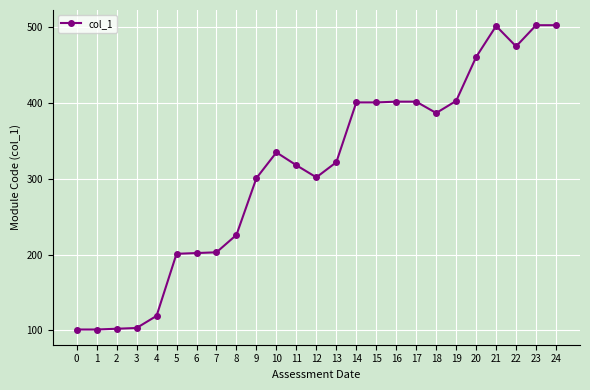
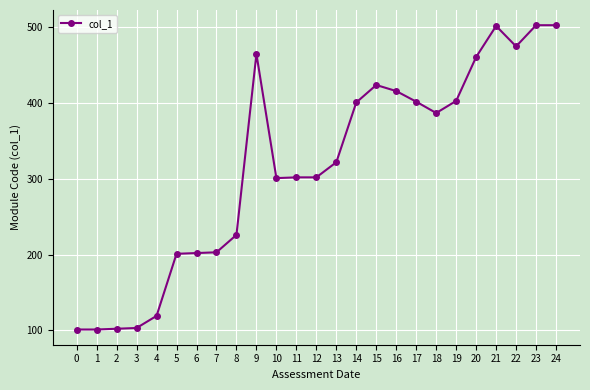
9: 300 -> 470
10: 340 -> 300
11: 320 -> 300
15: 400 -> 420
16: 400 -> 420
